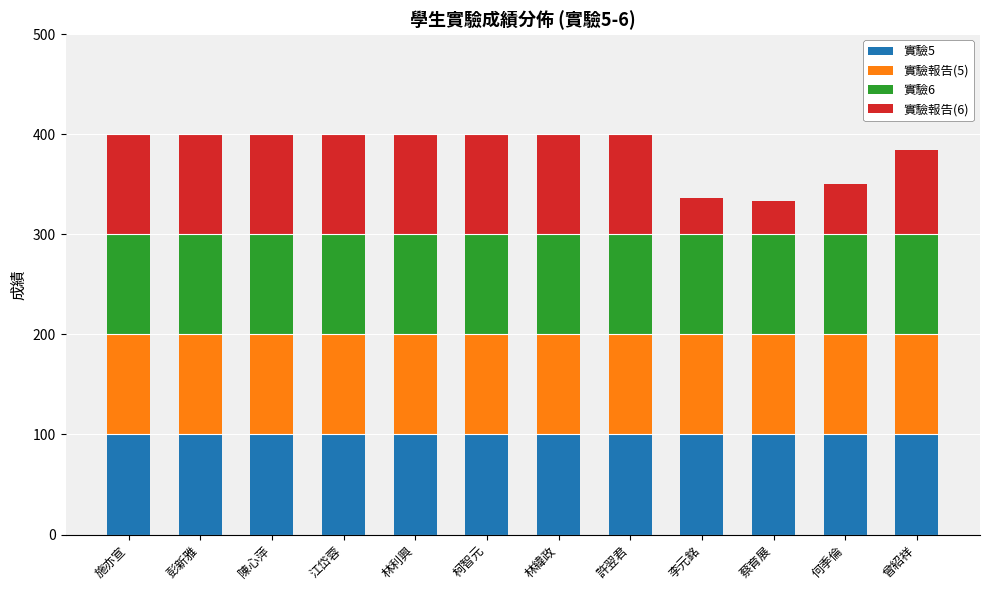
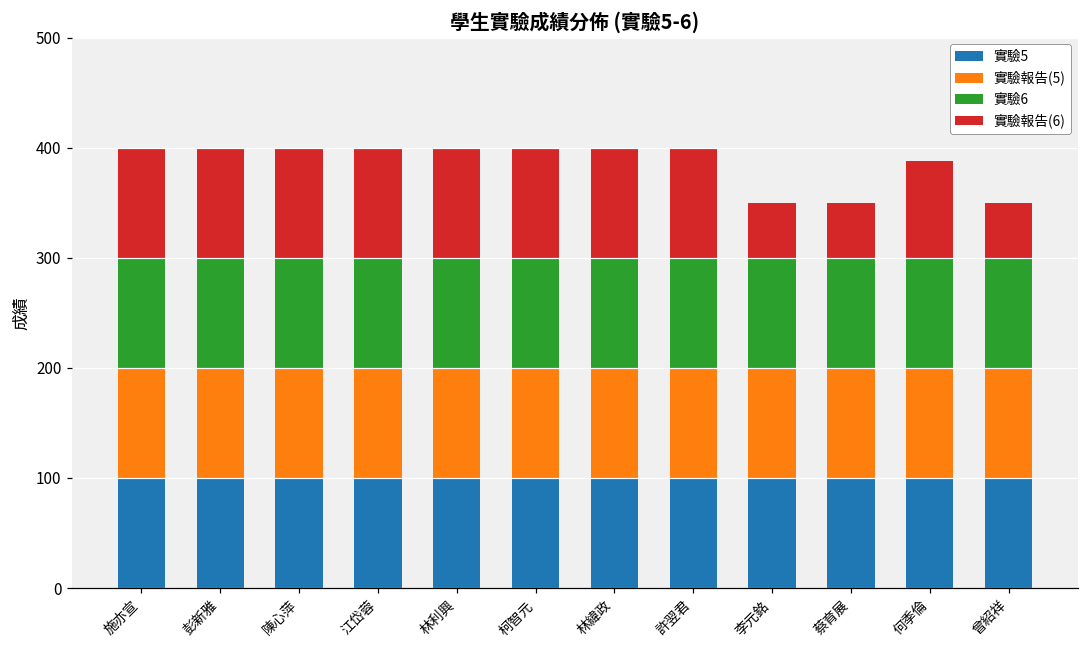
實驗報告(6), 李元銘: 36 -> 50
實驗報告(6), 蔡育展: 33 -> 50
實驗報告(6), 何季倫: 50 -> 88
實驗報告(6), 曾紹祥: 84 -> 50
